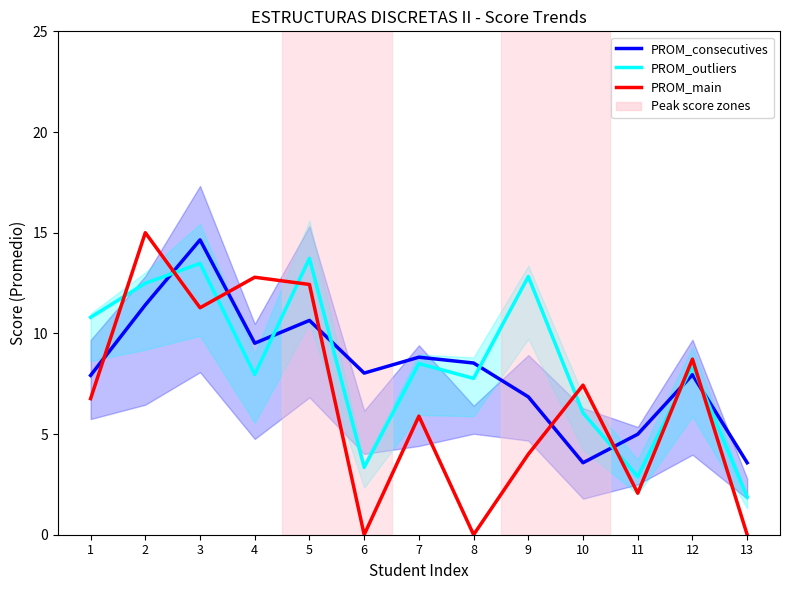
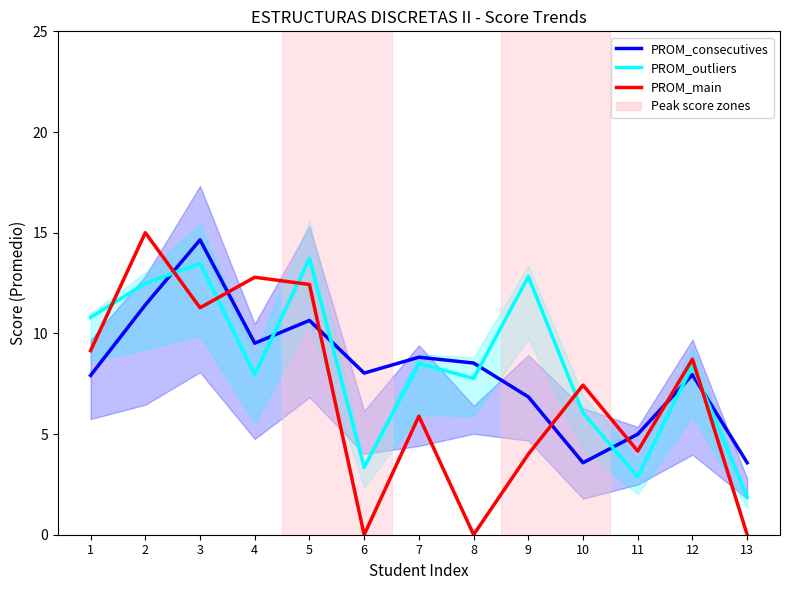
PROM_main, 1: 6.8 -> 9.1
PROM_main, 11: 2.1 -> 4.2
